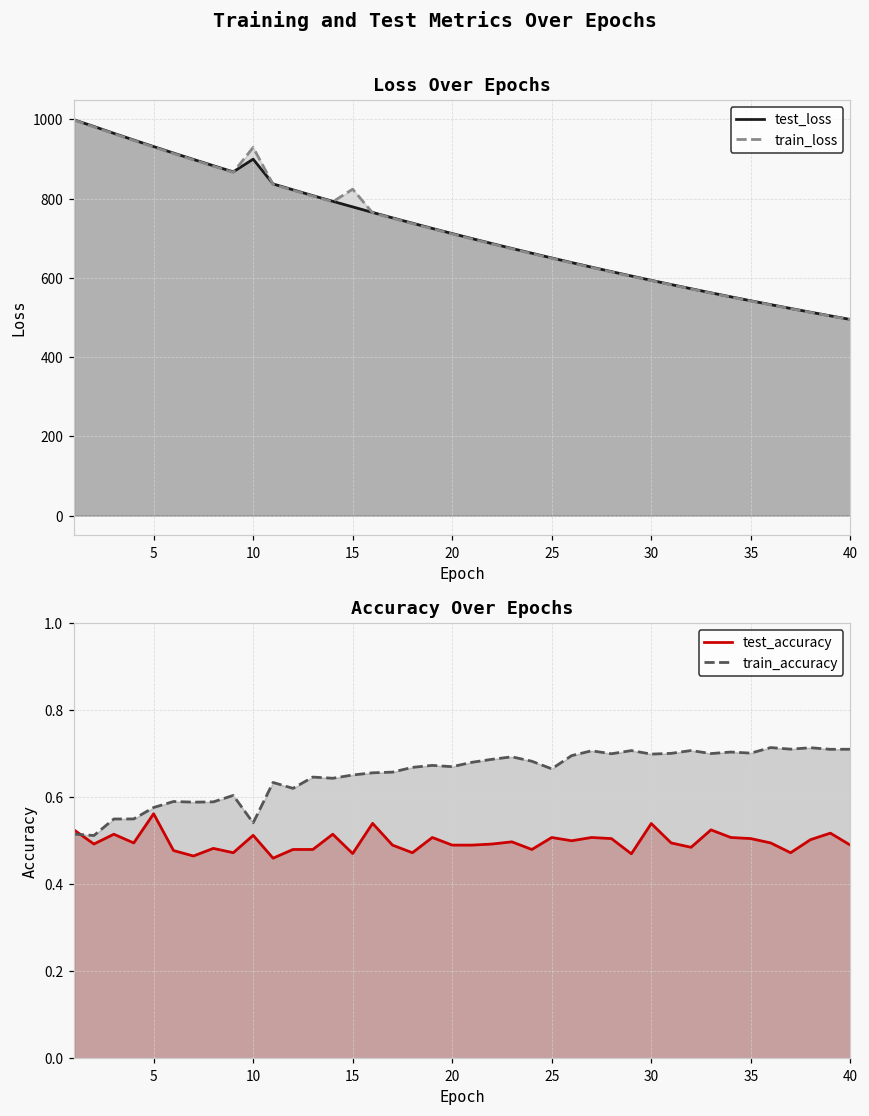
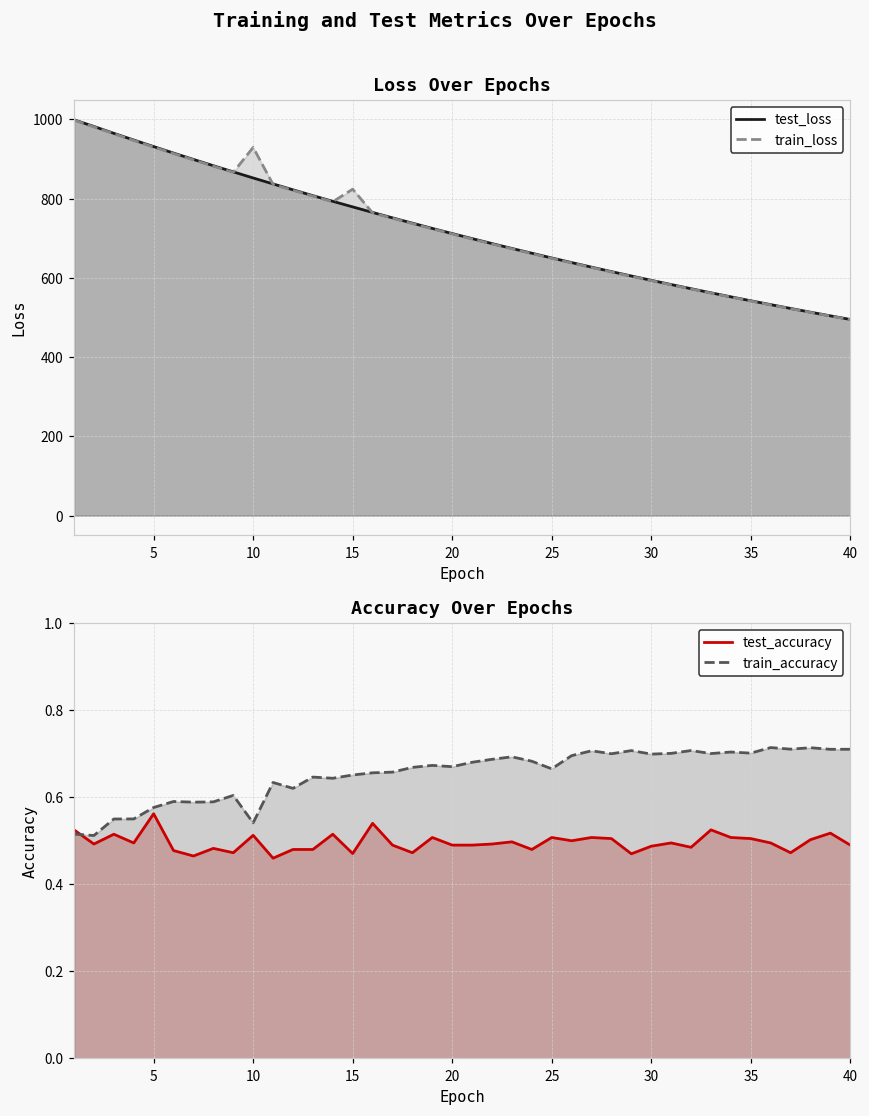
Loss Over Epochs, test_loss, 10: 900 -> 850
Accuracy Over Epochs, test_accuracy, 30: 0.54 -> 0.49
